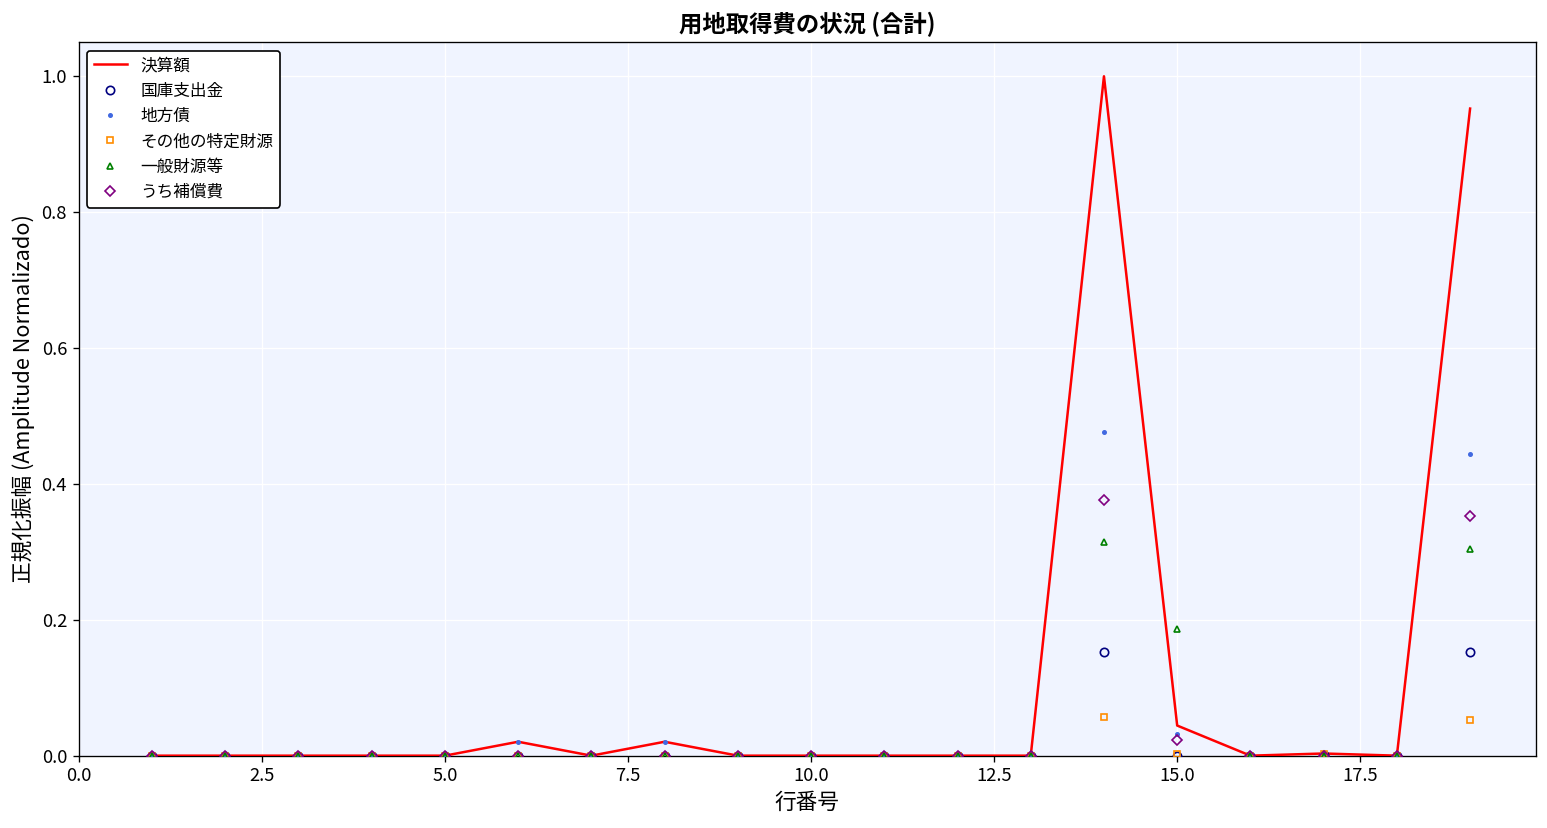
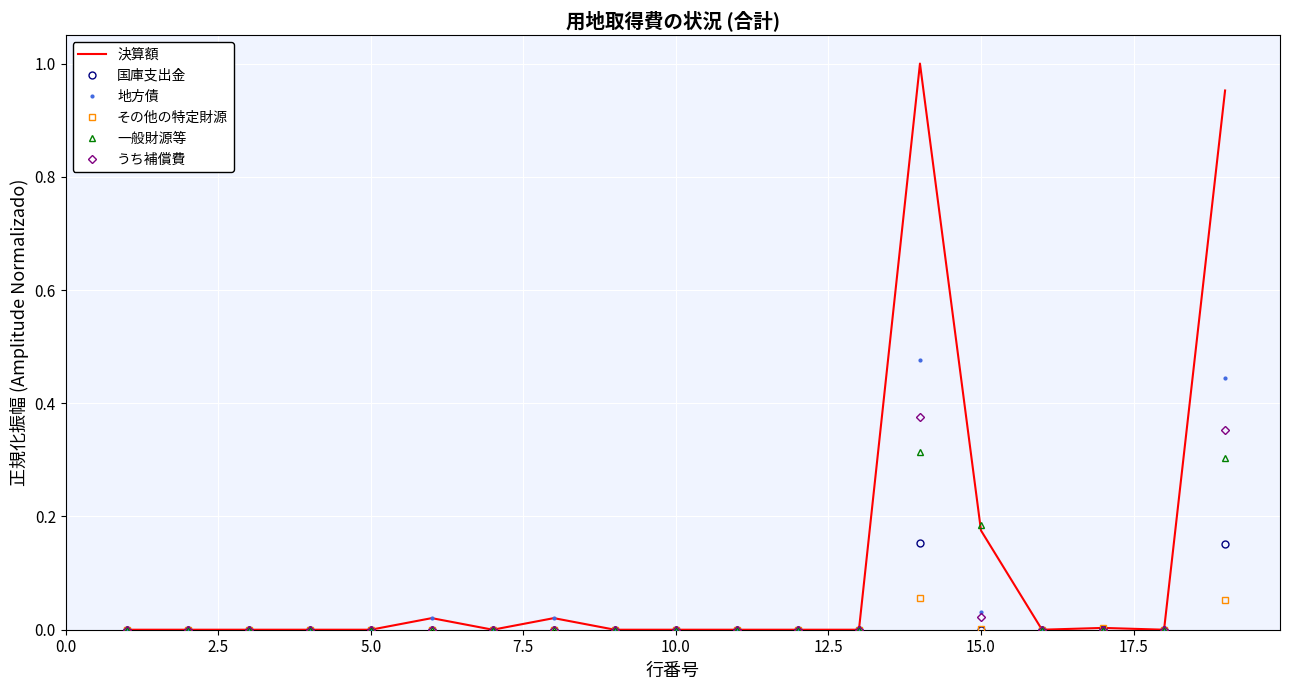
決算額, 15.0: 0.04 -> 0.18
